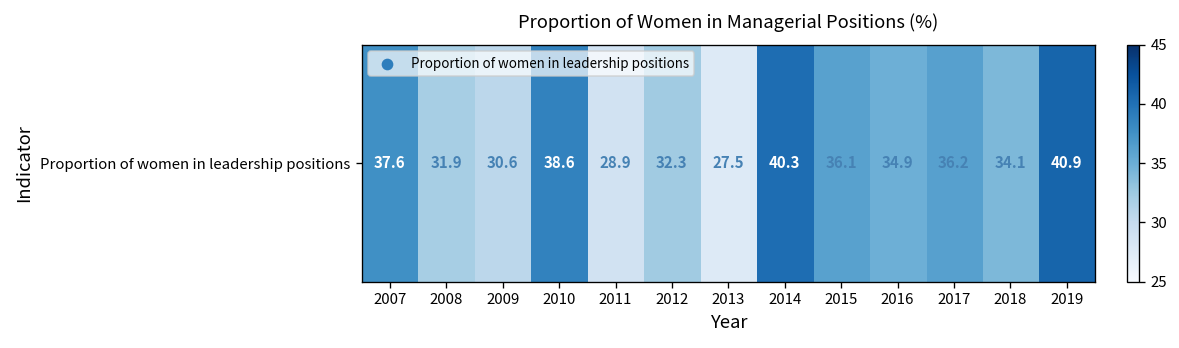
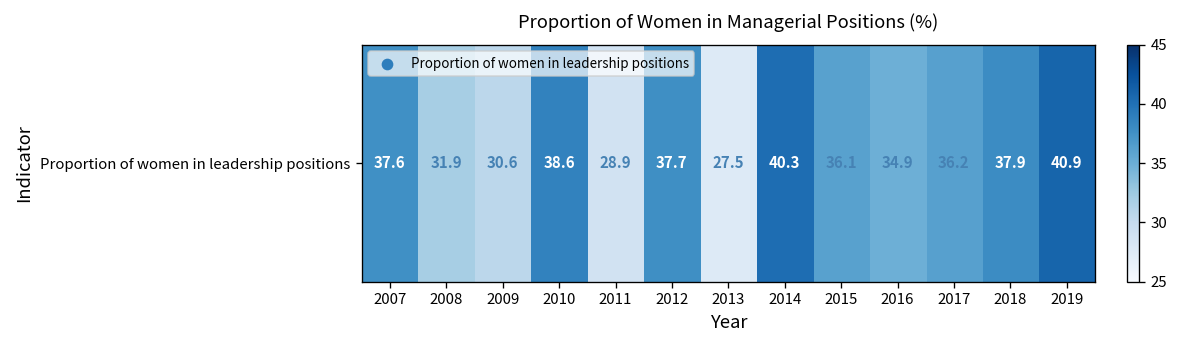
Proportion of women in leadership positions, 2012: 32.3 -> 37.7
Proportion of women in leadership positions, 2018: 34.1 -> 37.9
